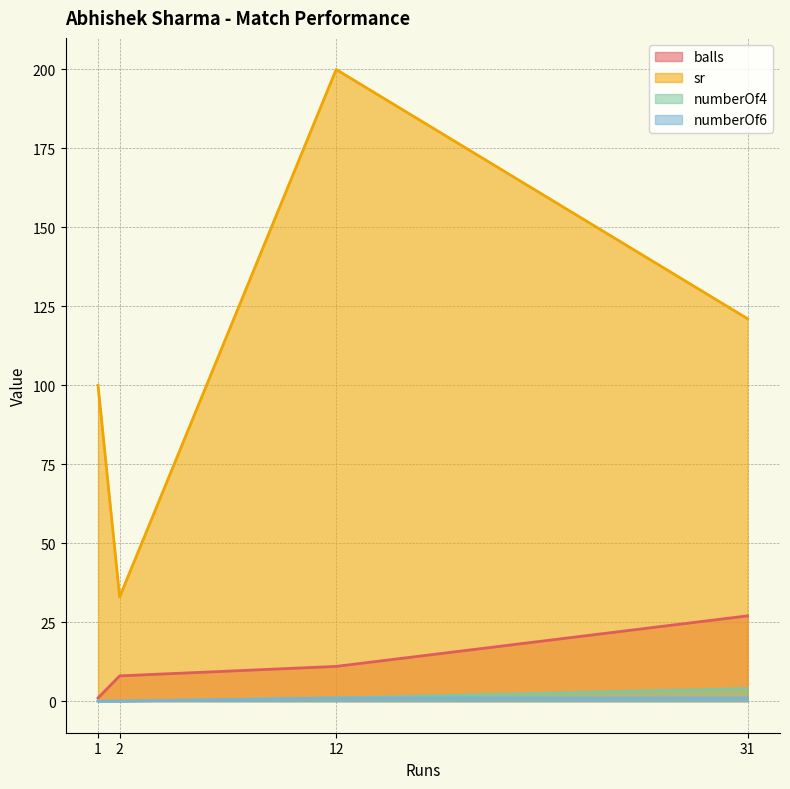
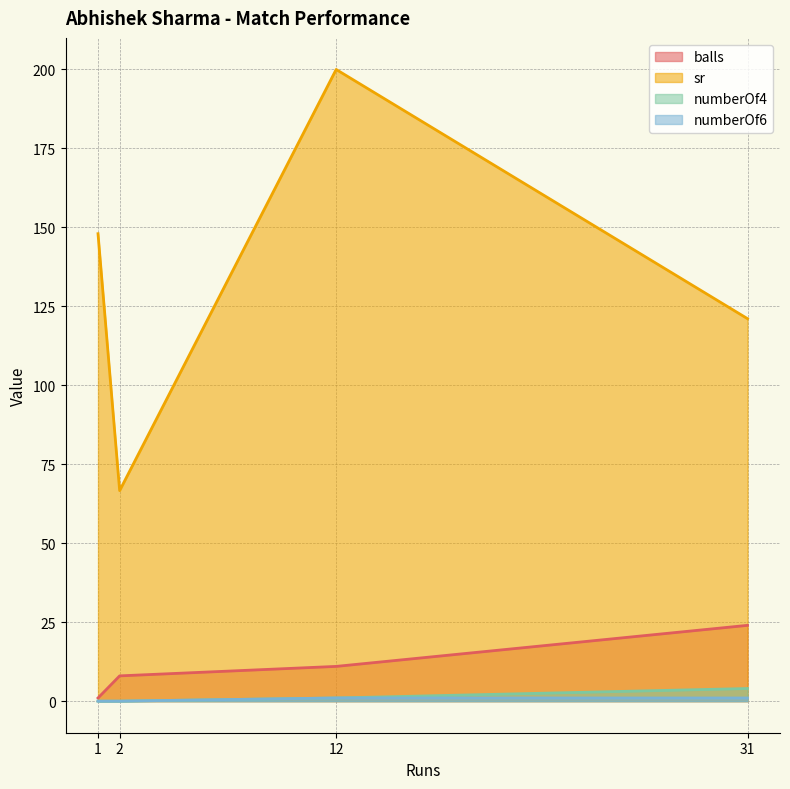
sr, 1: 100 -> 148
sr, 2: 33 -> 67
balls, 31: 27 -> 24
